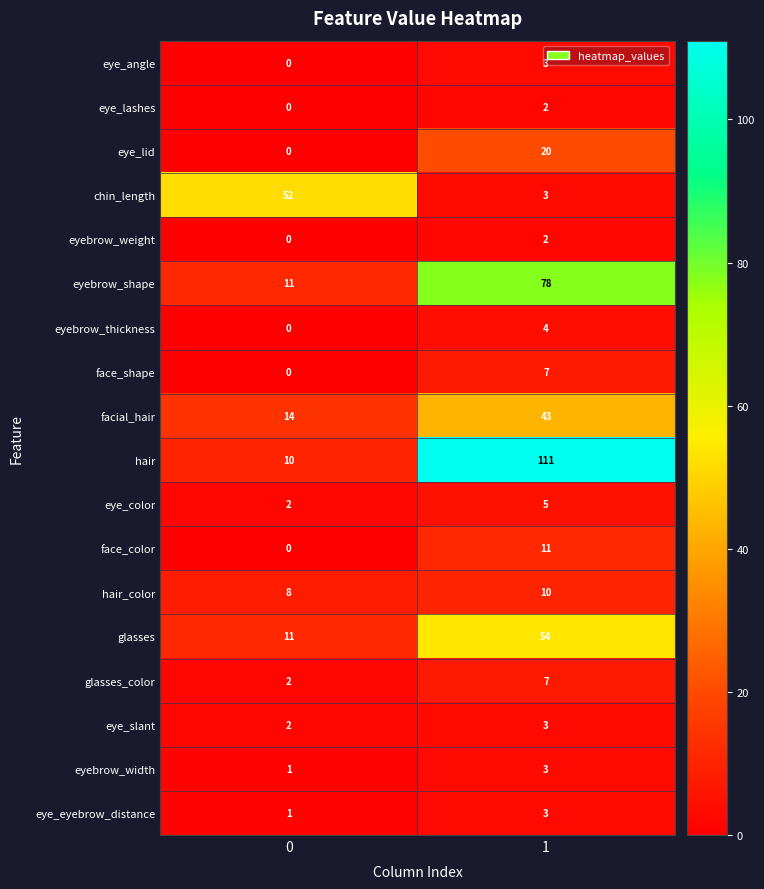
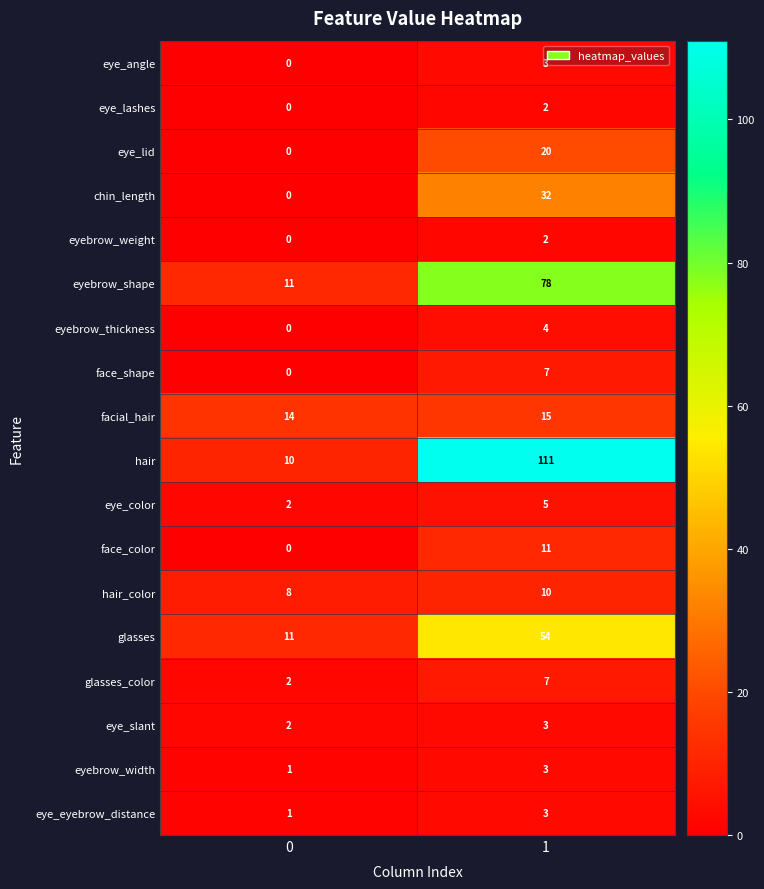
chin_length, 0: 52 -> 0
chin_length, 1: 3 -> 32
facial_hair, 1: 43 -> 15
